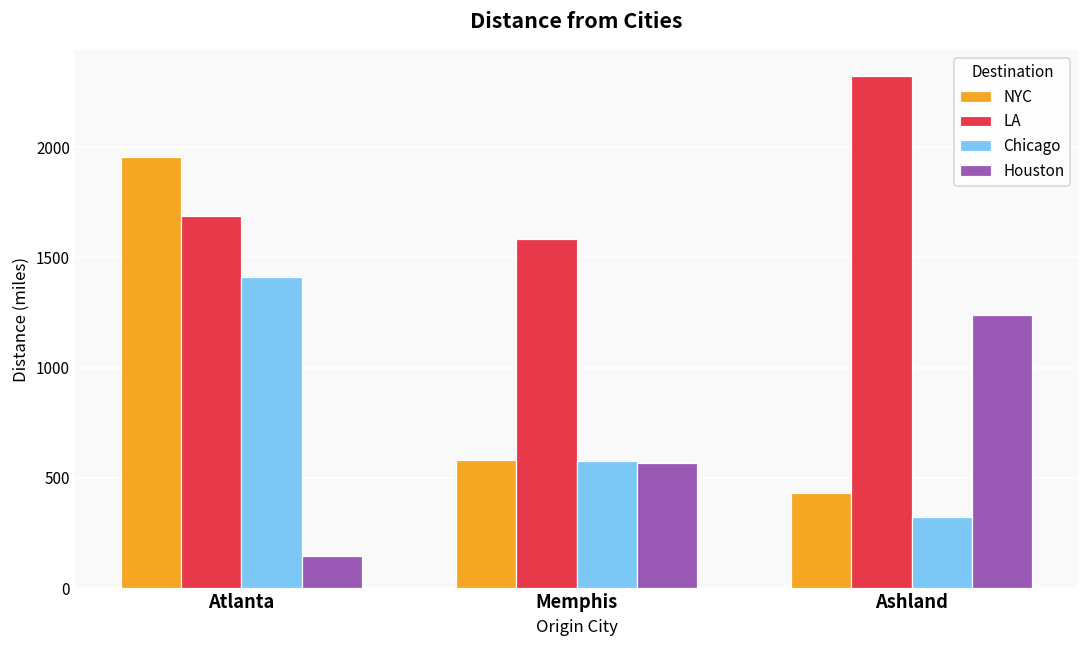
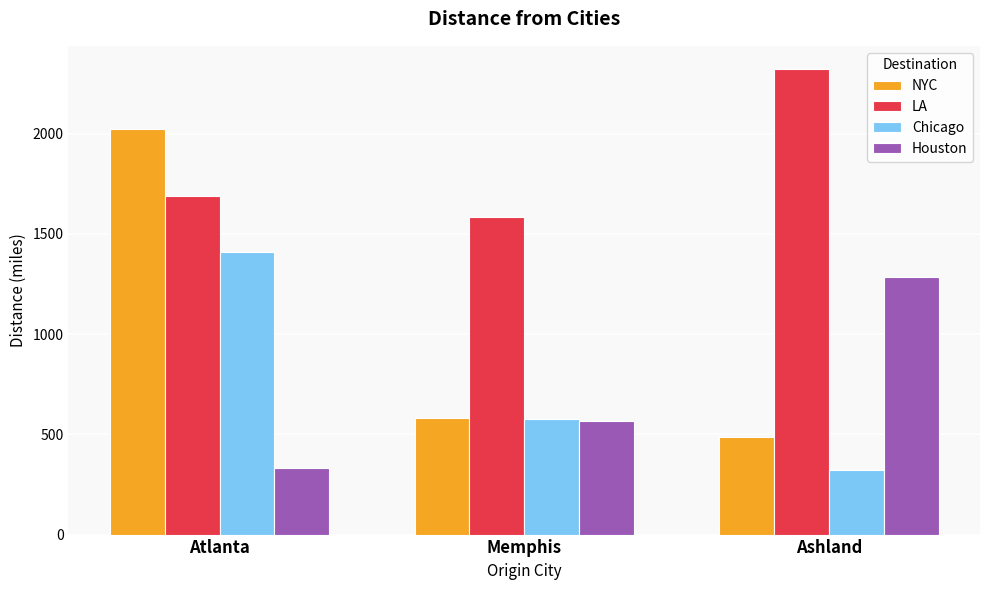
NYC, Atlanta: 1960 -> 2020
Houston, Atlanta: 140 -> 330
NYC, Ashland: 430 -> 490
Houston, Ashland: 1240 -> 1280
